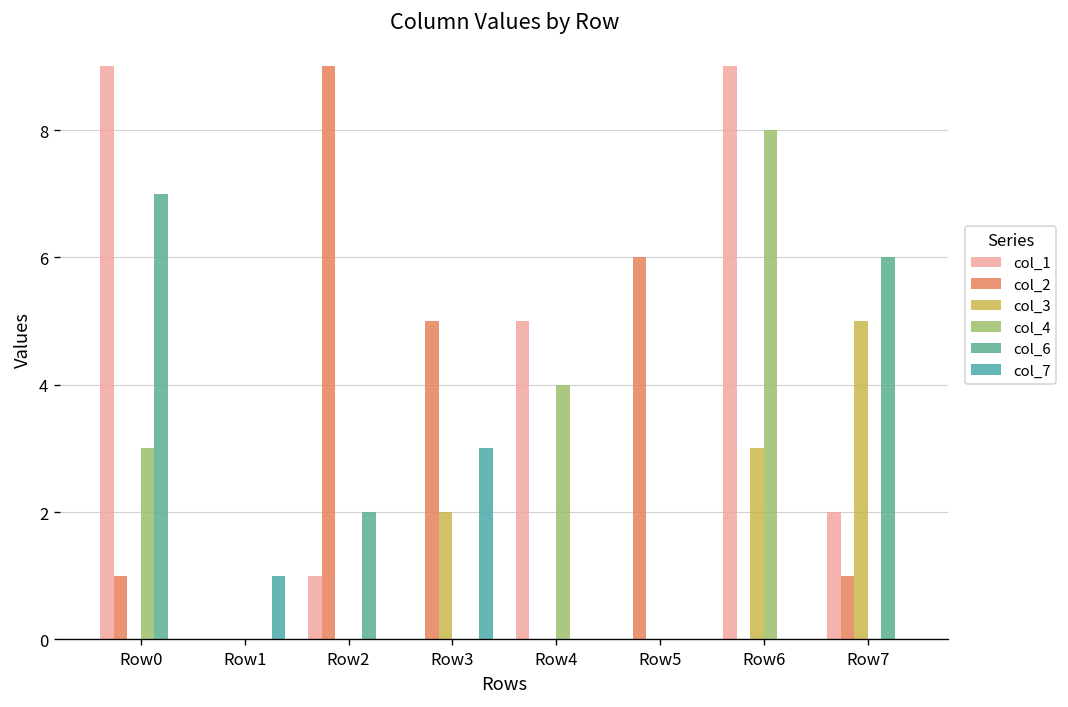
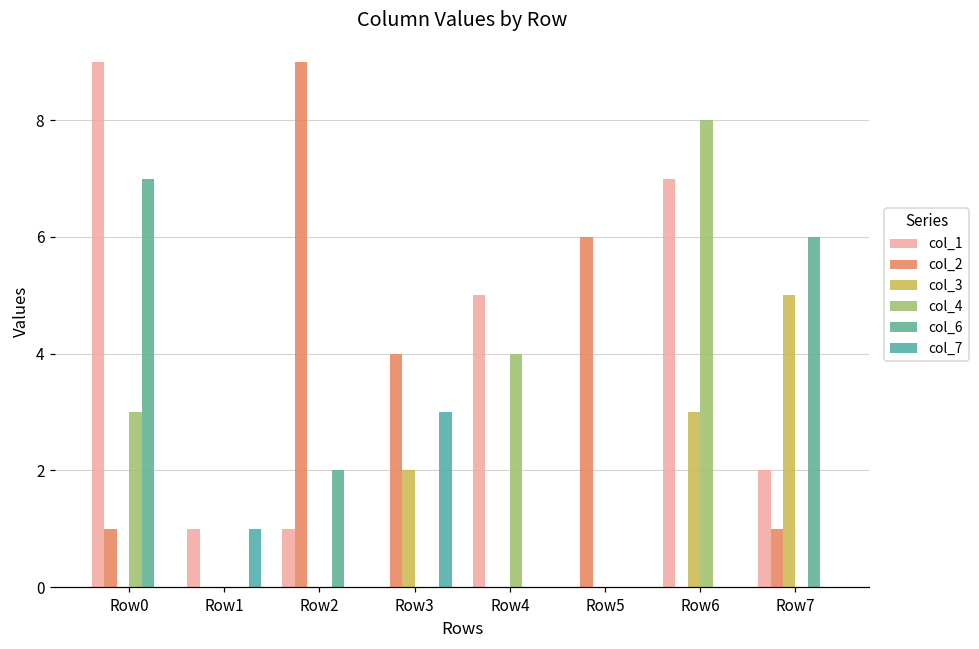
col_1, Row1: 0 -> 1
col_2, Row3: 5 -> 4
col_1, Row6: 9 -> 7
